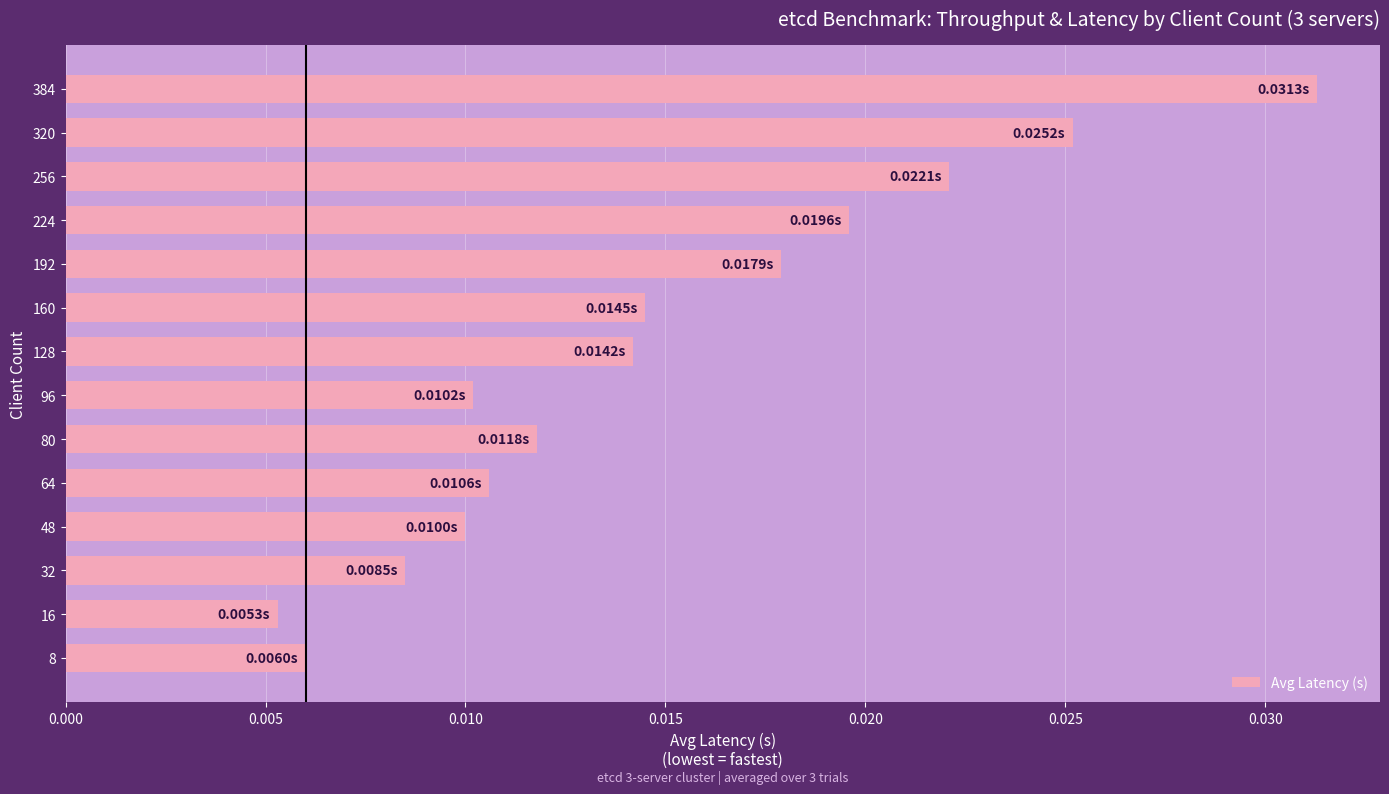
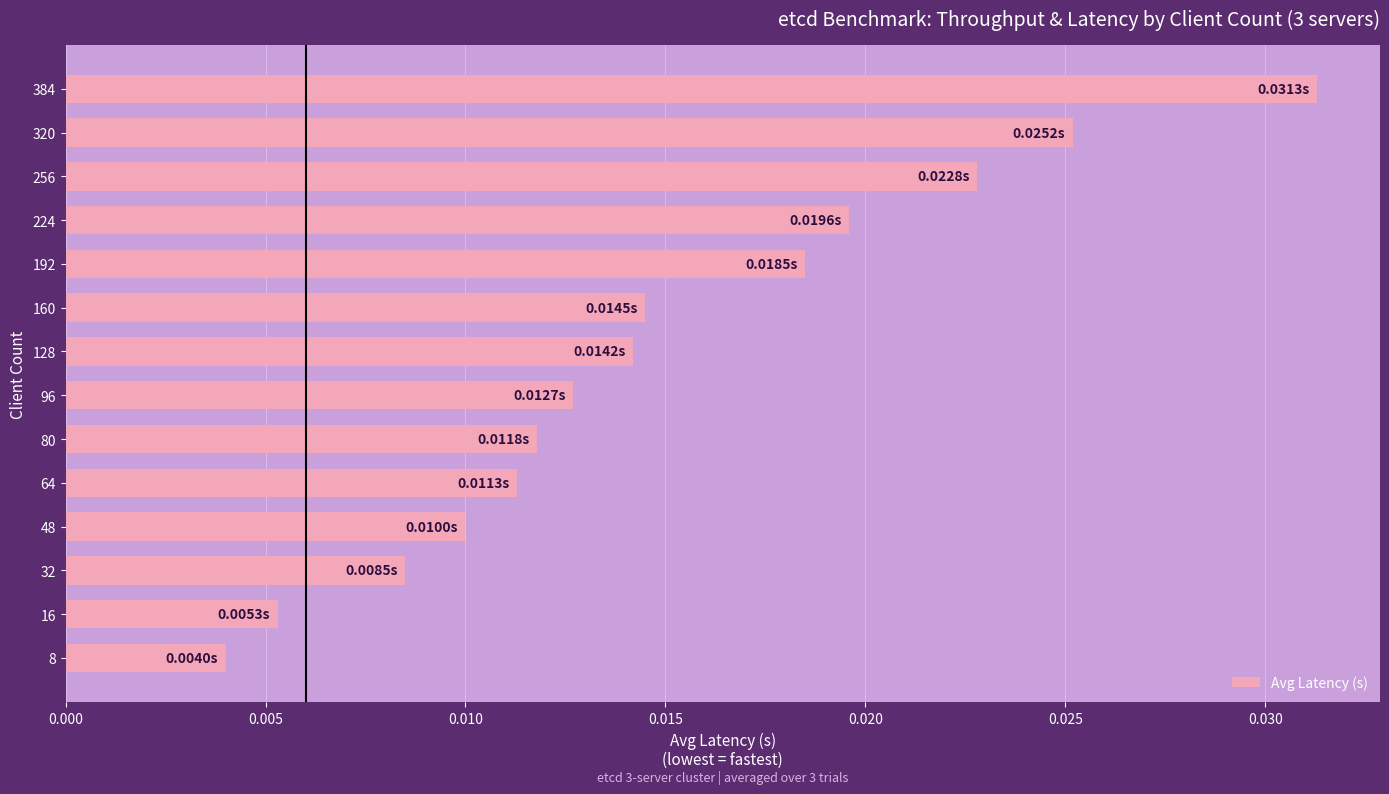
256: 0.0221s -> 0.0228s
192: 0.0179s -> 0.0185s
96: 0.0102s -> 0.0127s
64: 0.0106s -> 0.0113s
8: 0.0060s -> 0.0040s
